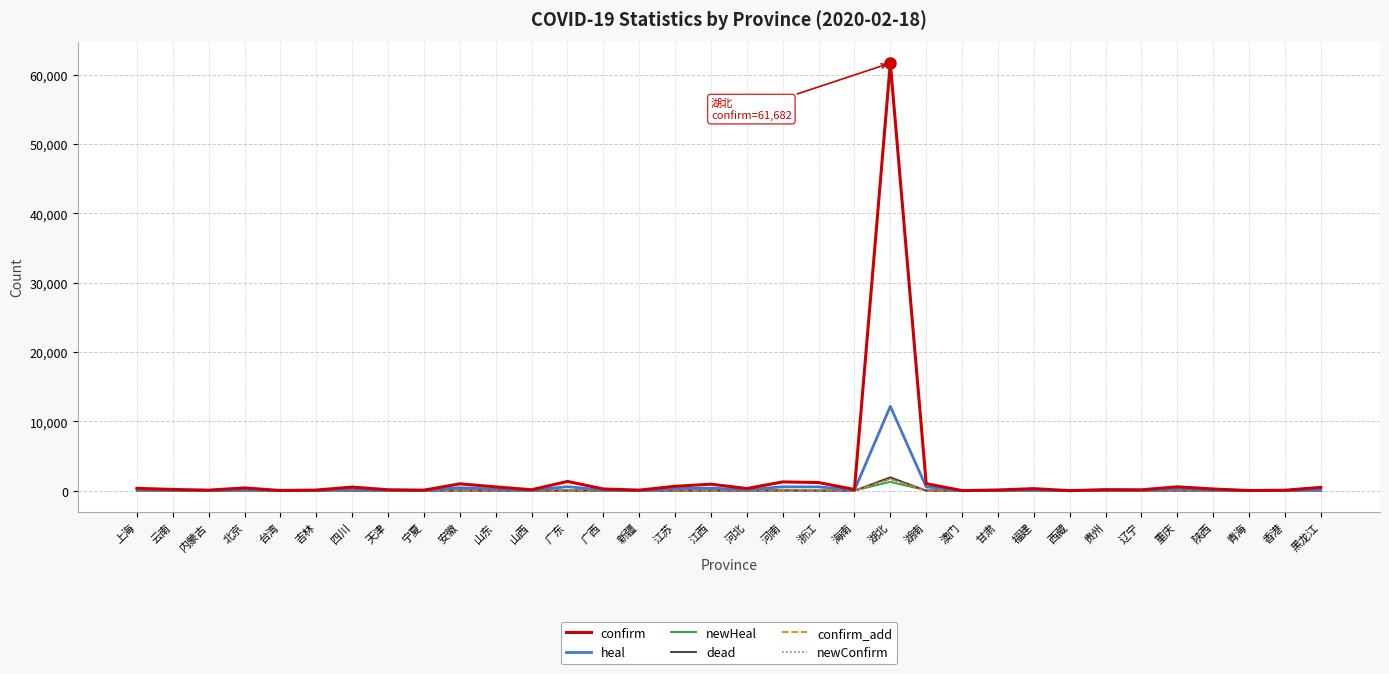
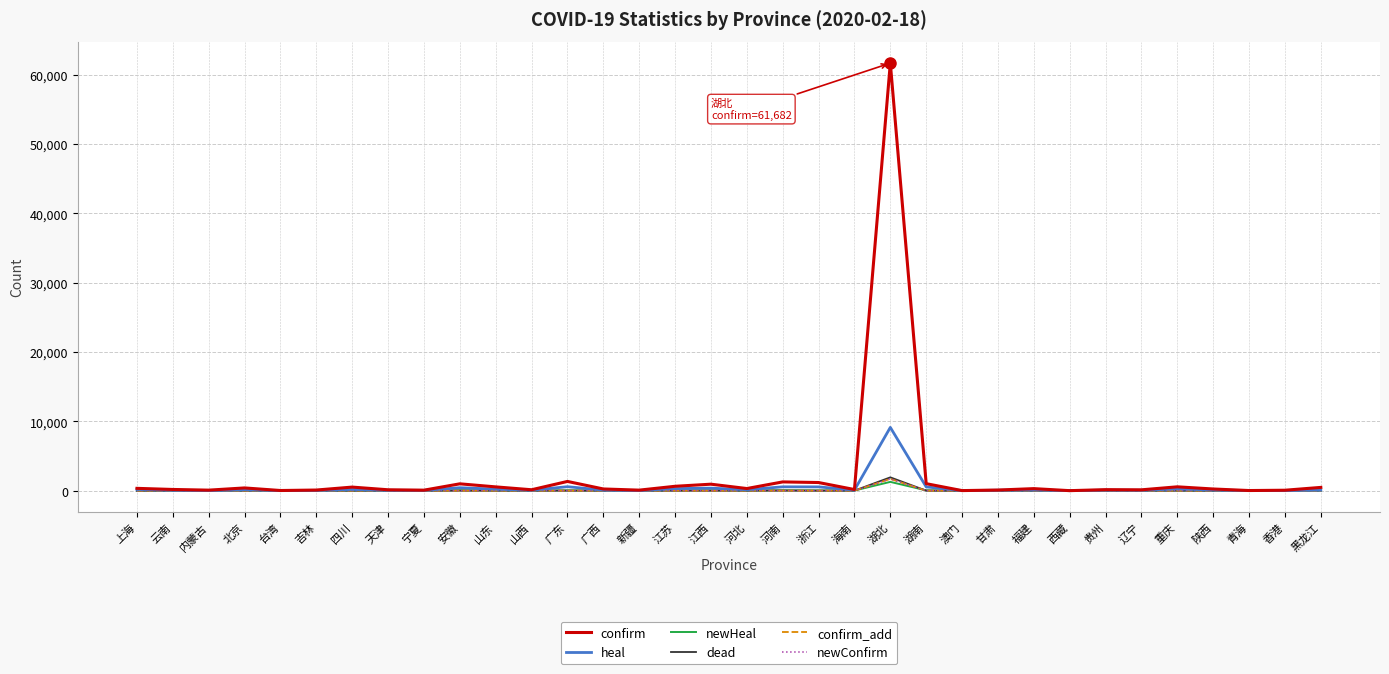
heal, 湖北: 12,000 -> 9,000
